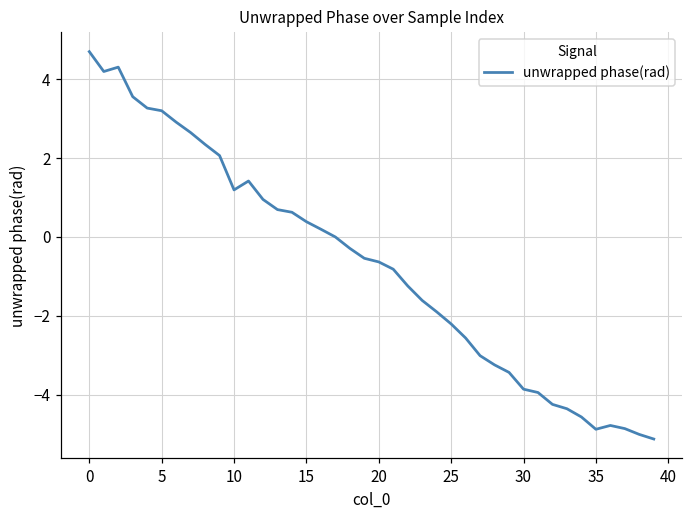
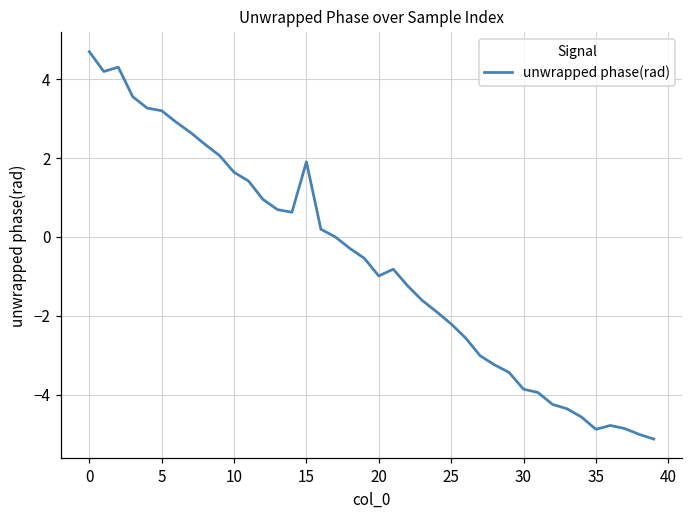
10: 1.2 -> 1.6
15: 0.4 -> 1.9
20: -0.6 -> -1.0
